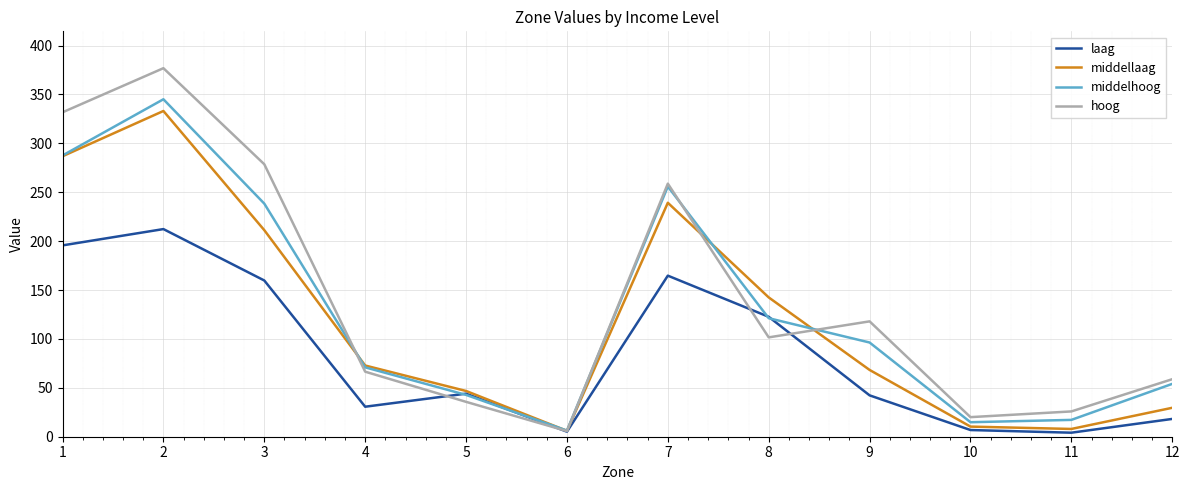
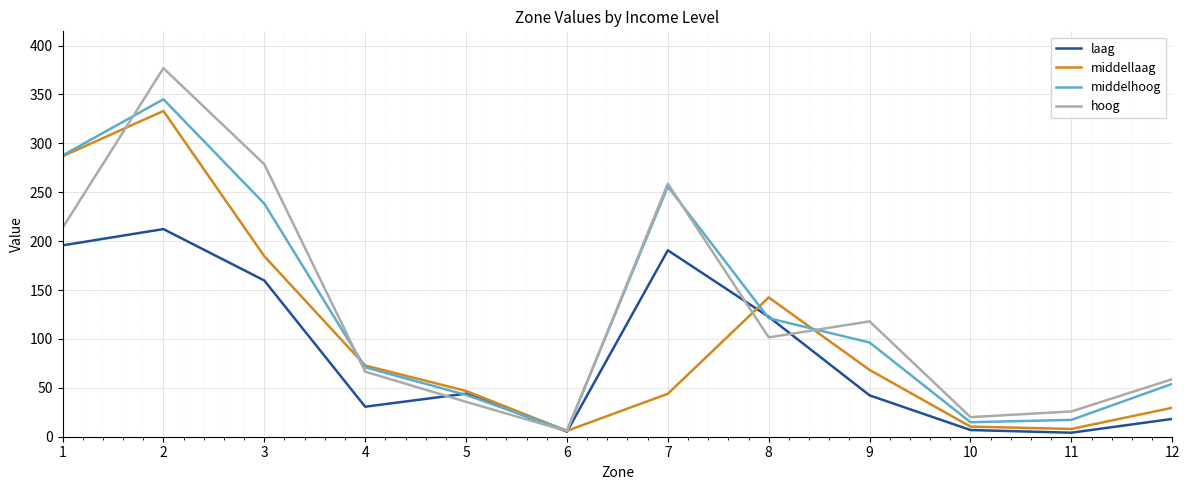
hoog, 1: 330 -> 210
middellaag, 3: 210 -> 180
laag, 7: 160 -> 190
middellaag, 7: 240 -> 40
